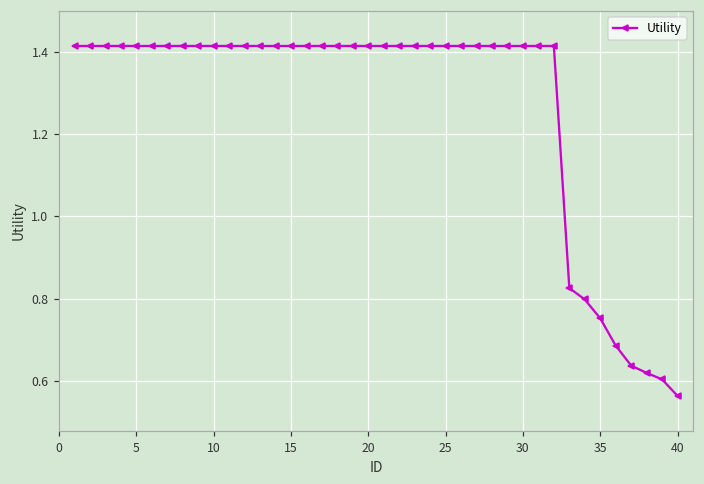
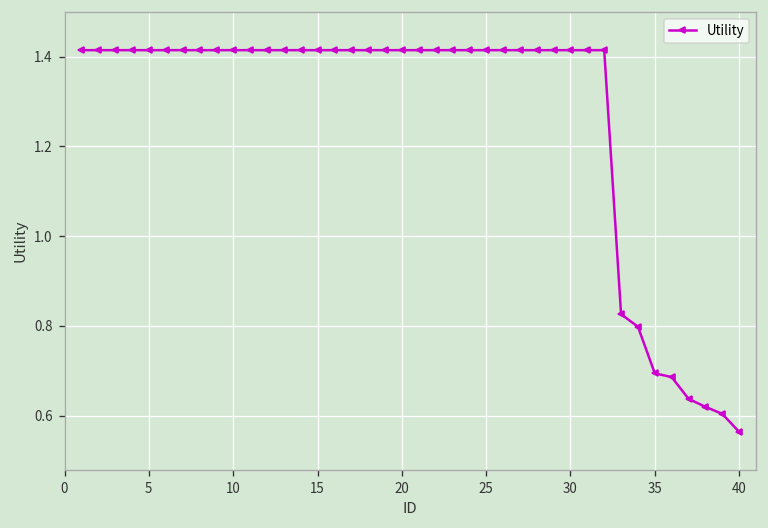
35: 0.75 -> 0.69
